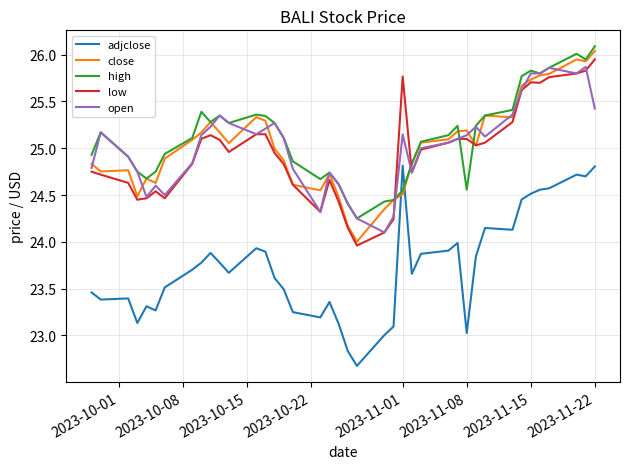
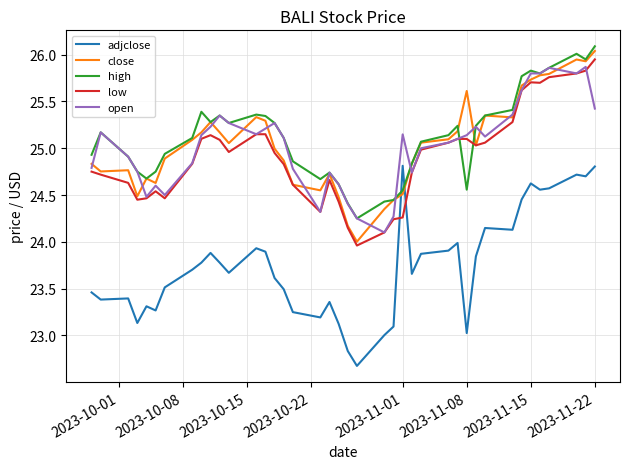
low, 2023-11-01: 25.8 -> 24.3
close, 2023-11-08: 25.2 -> 25.6
adjclose, 2023-11-15: 24.5 -> 24.6
